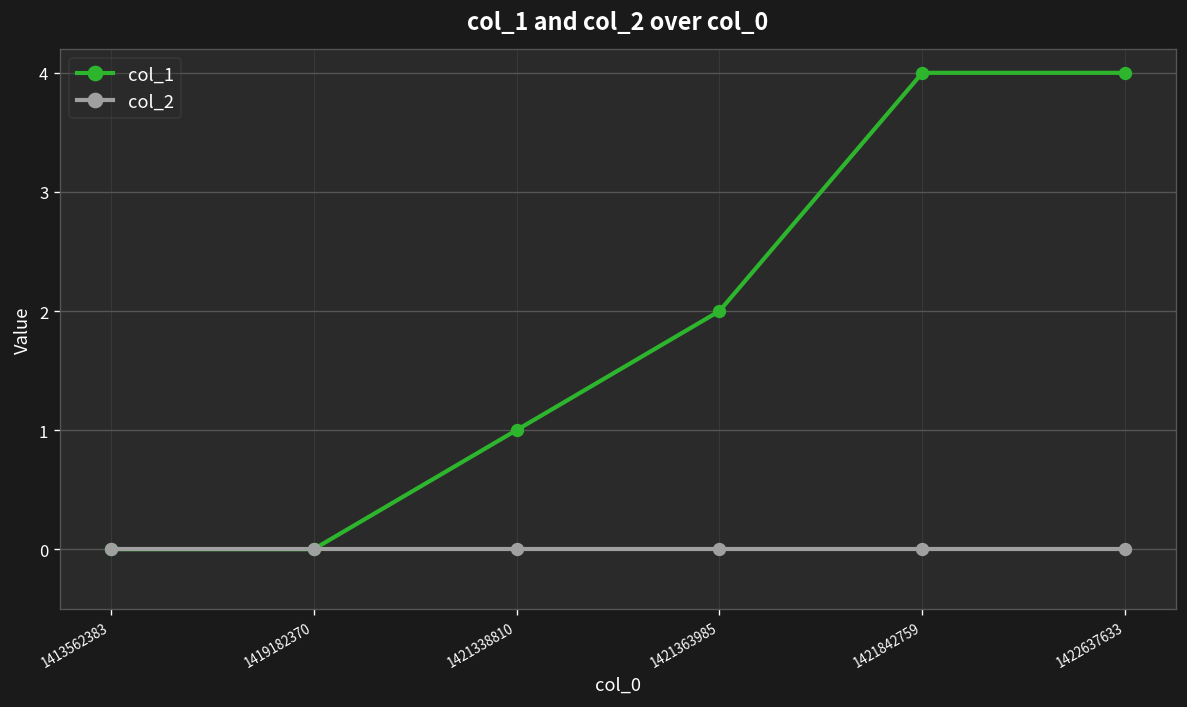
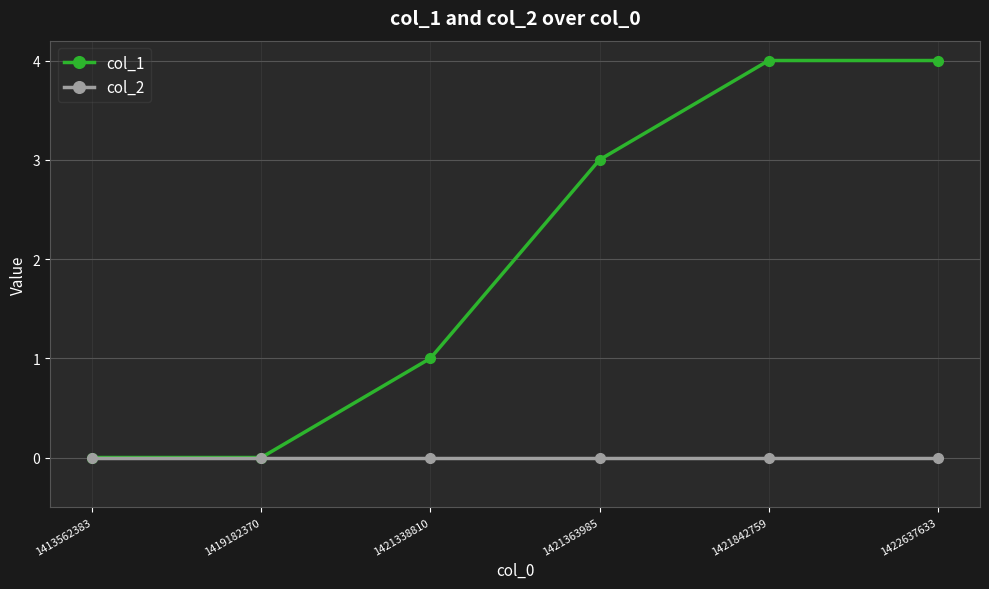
col_1, 1421363985: 2 -> 3
